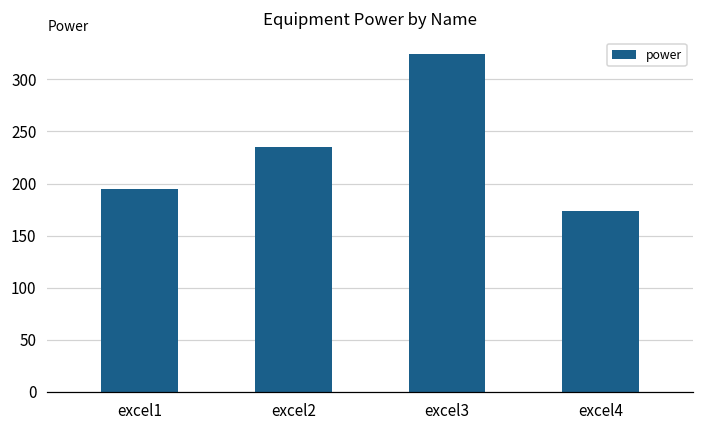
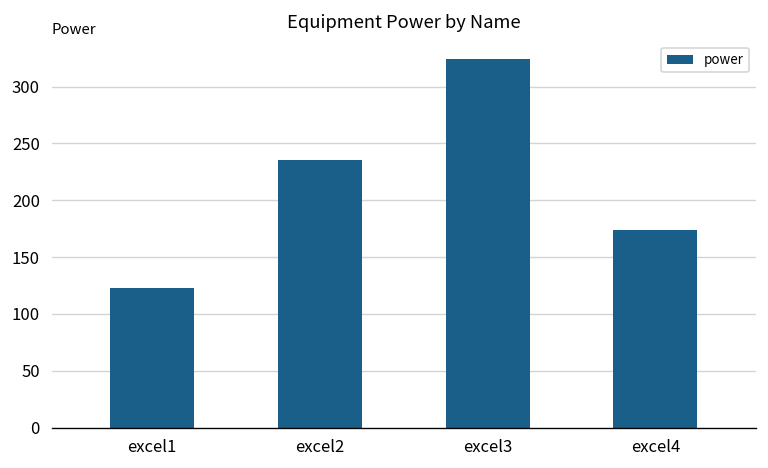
excel1: 200 -> 120
